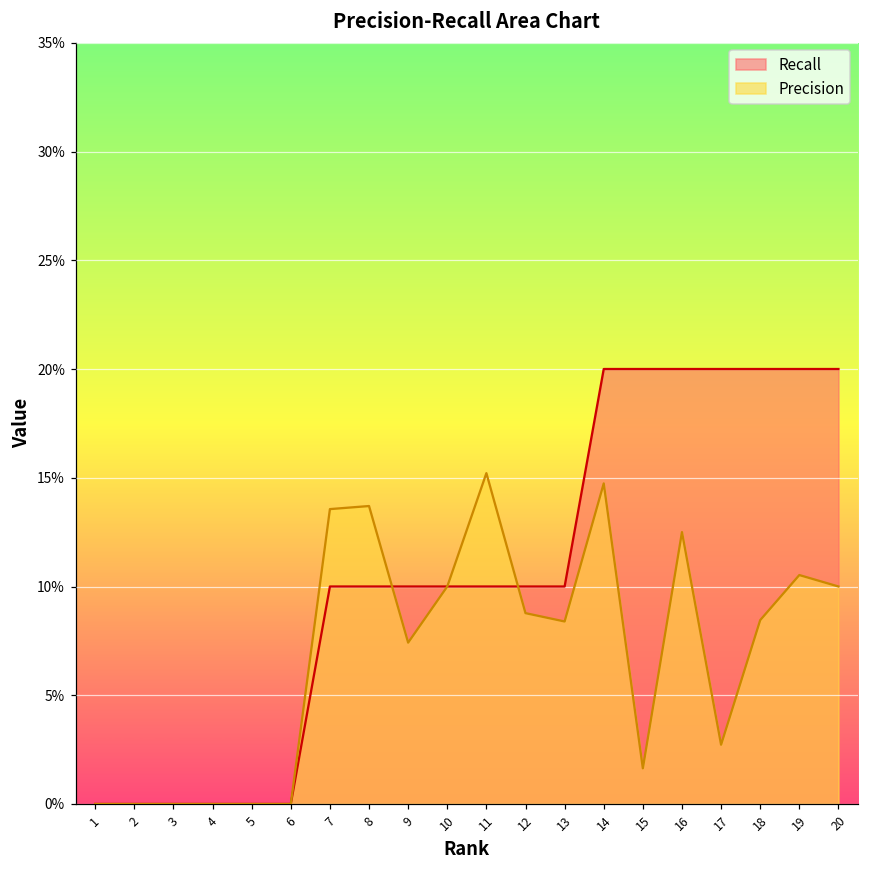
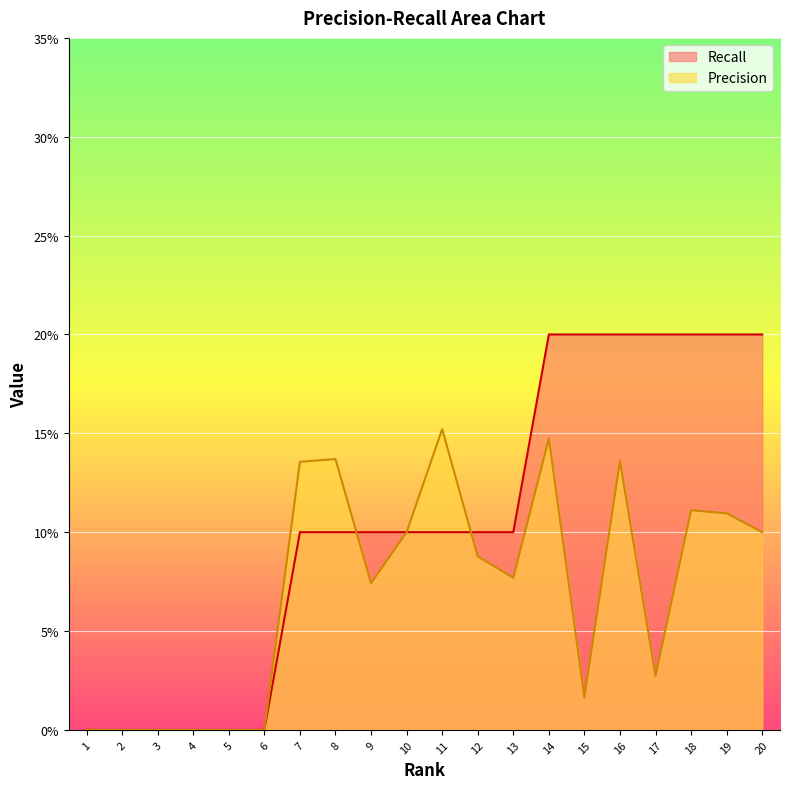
Precision, 13: 8.4% -> 7.7%
Precision, 16: 12.5% -> 13.6%
Precision, 18: 8.5% -> 11.1%
Precision, 19: 10.5% -> 11.0%
